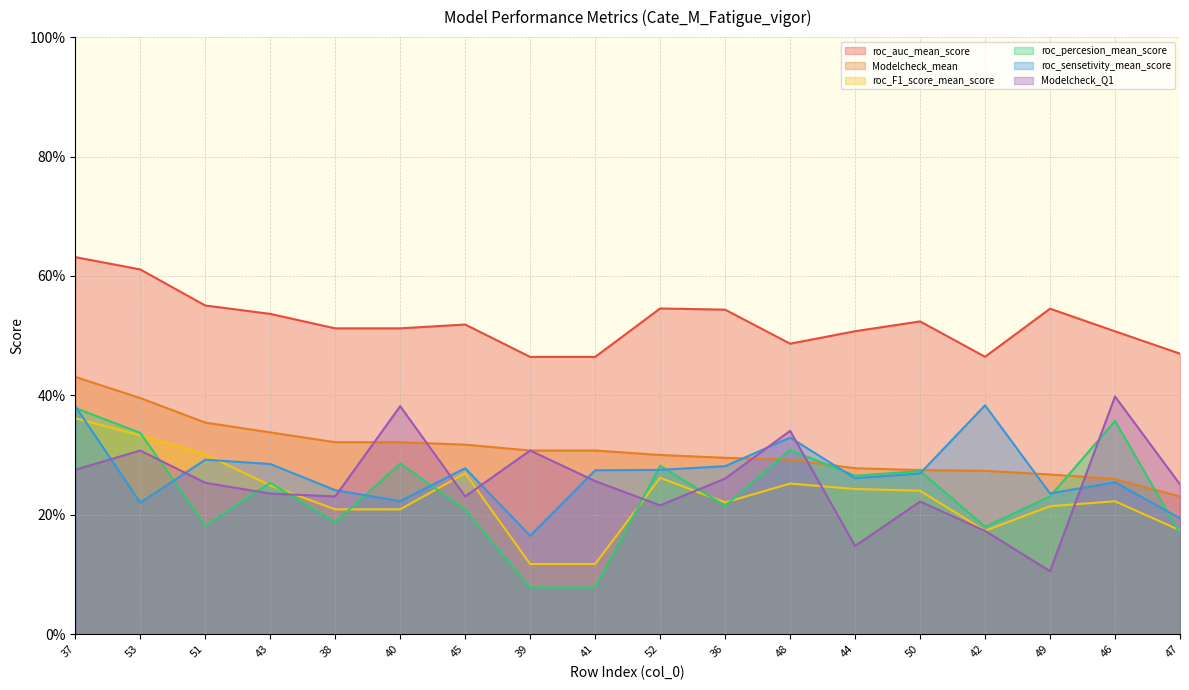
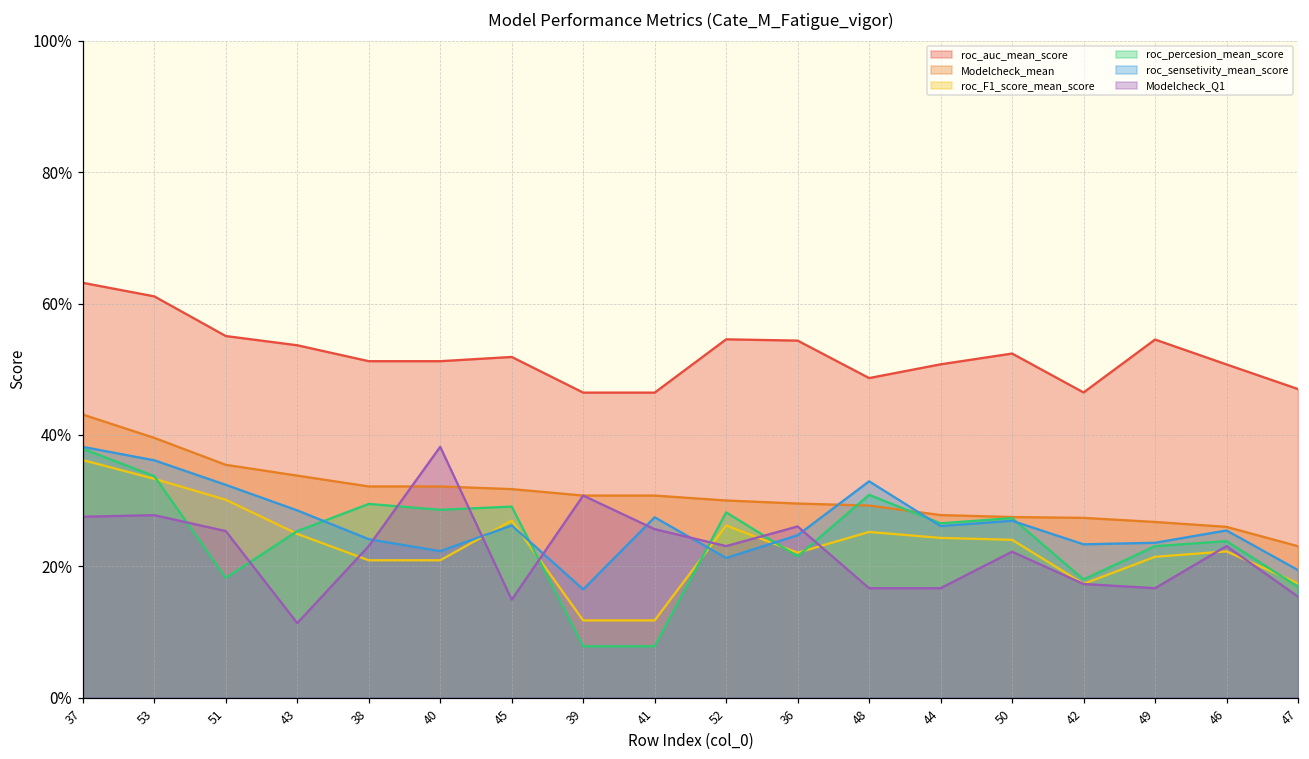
roc_sensetivity_mean_score, 53: 22% -> 36%
Modelcheck_Q1, 53: 31% -> 28%
roc_sensetivity_mean_score, 51: 29% -> 32%
Modelcheck_Q1, 43: 24% -> 11%
roc_percesion_mean_score, 38: 19% -> 29%
roc_percesion_mean_score, 45: 21% -> 29%
roc_sensetivity_mean_score, 45: 28% -> 26%
Modelcheck_Q1, 45: 23% -> 15%
roc_sensetivity_mean_score, 52: 28% -> 21%
Modelcheck_Q1, 52: 22% -> 23%
roc_sensetivity_mean_score, 36: 28% -> 25%
Modelcheck_Q1, 48: 34% -> 17%
Modelcheck_Q1, 44: 15% -> 17%
roc_sensetivity_mean_score, 42: 38% -> 23%
Modelcheck_Q1, 49: 11% -> 17%
roc_percesion_mean_score, 46: 36% -> 24%
Modelcheck_Q1, 46: 40% -> 23%
Modelcheck_Q1, 47: 25% -> 15%
